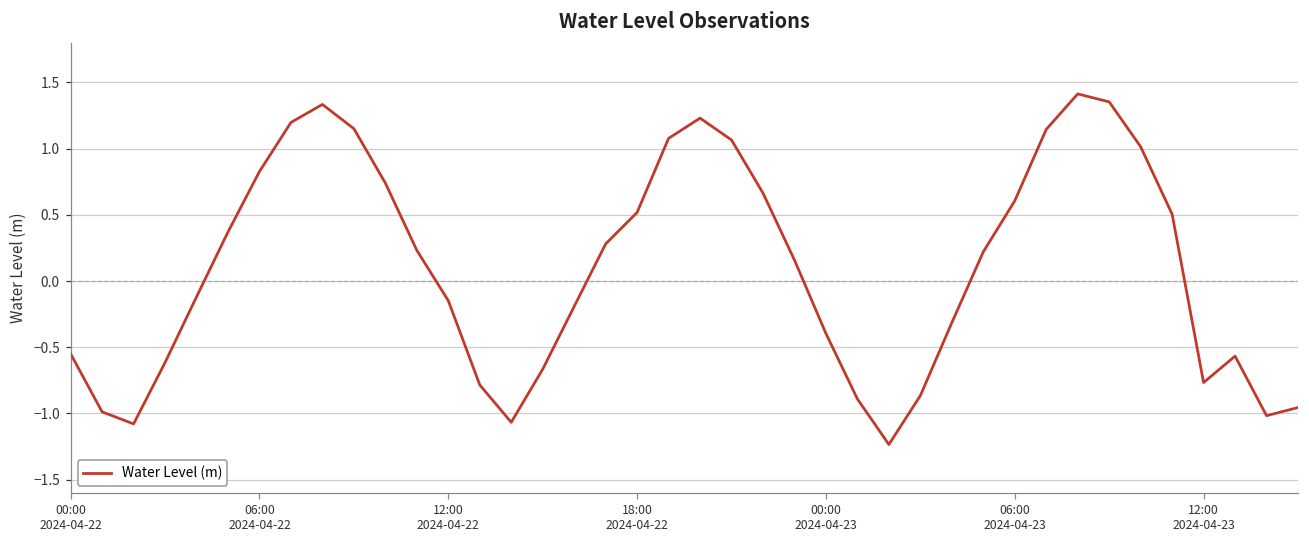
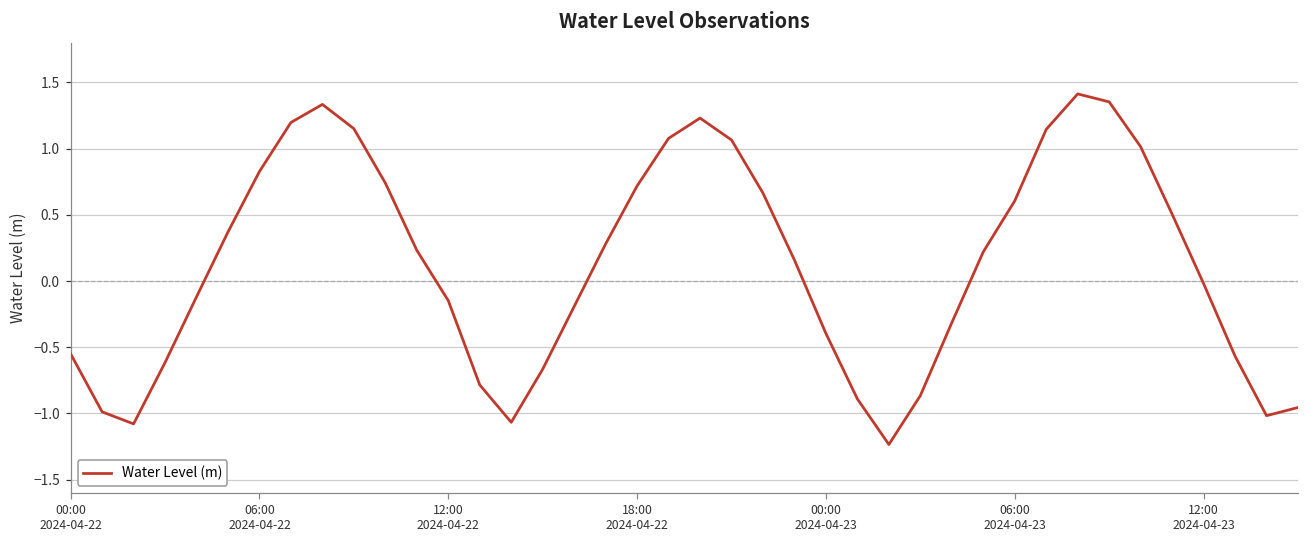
18:00 2024-04-22: 0.52 -> 0.72
12:00 2024-04-23: -0.77 -> -0.02
